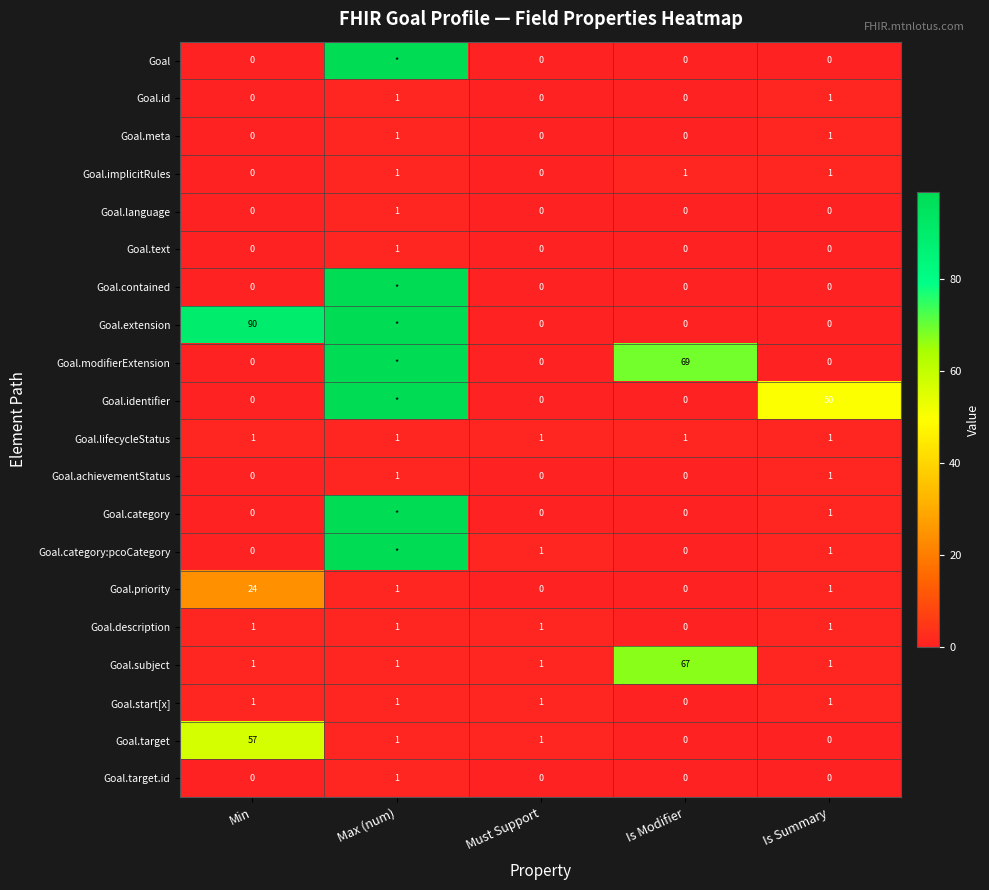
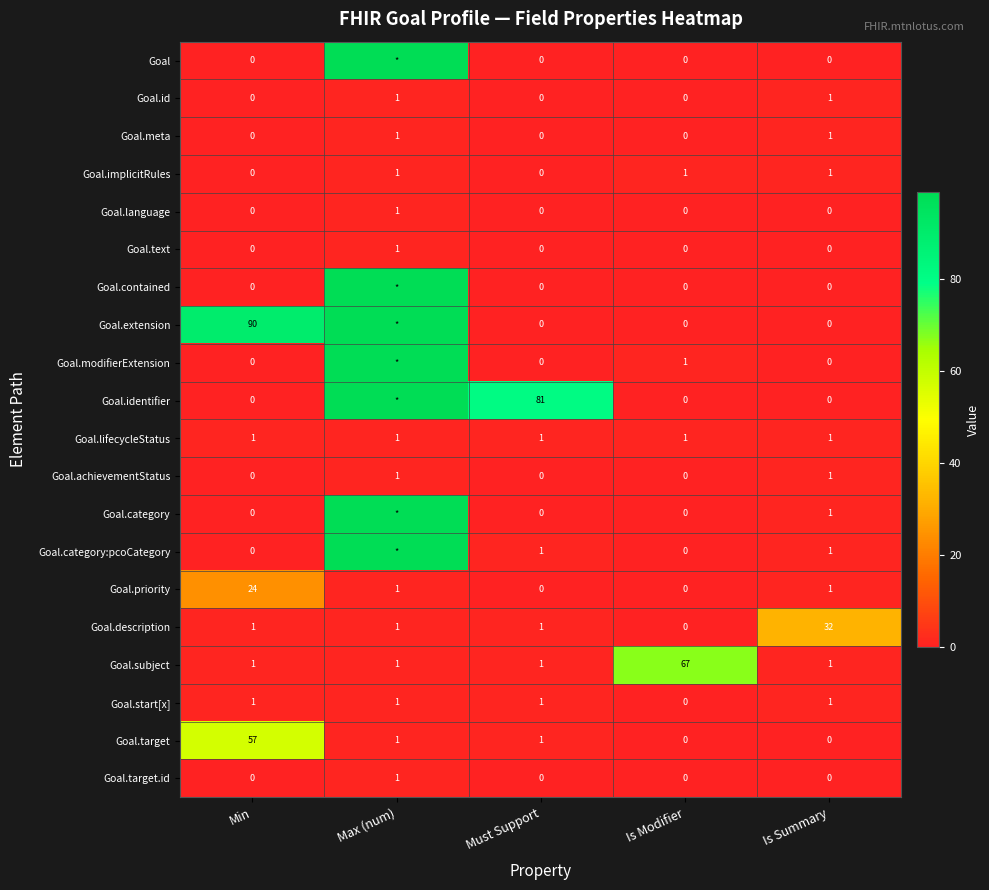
Goal.modifierExtension, Is Modifier: 69 -> 1
Goal.identifier, Must Support: 0 -> 81
Goal.identifier, Is Summary: 50 -> 0
Goal.description, Is Summary: 1 -> 32
